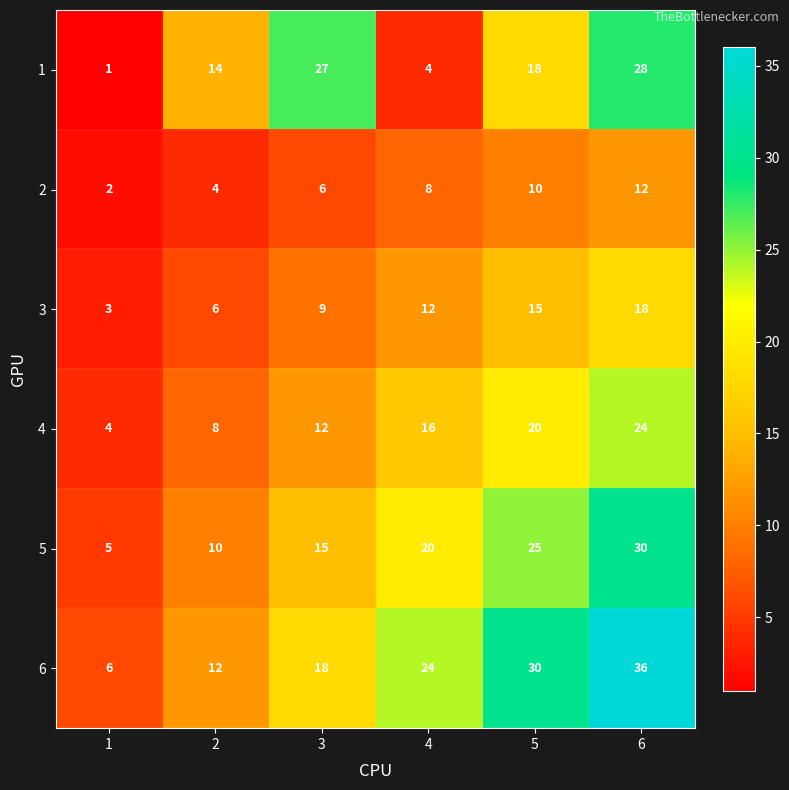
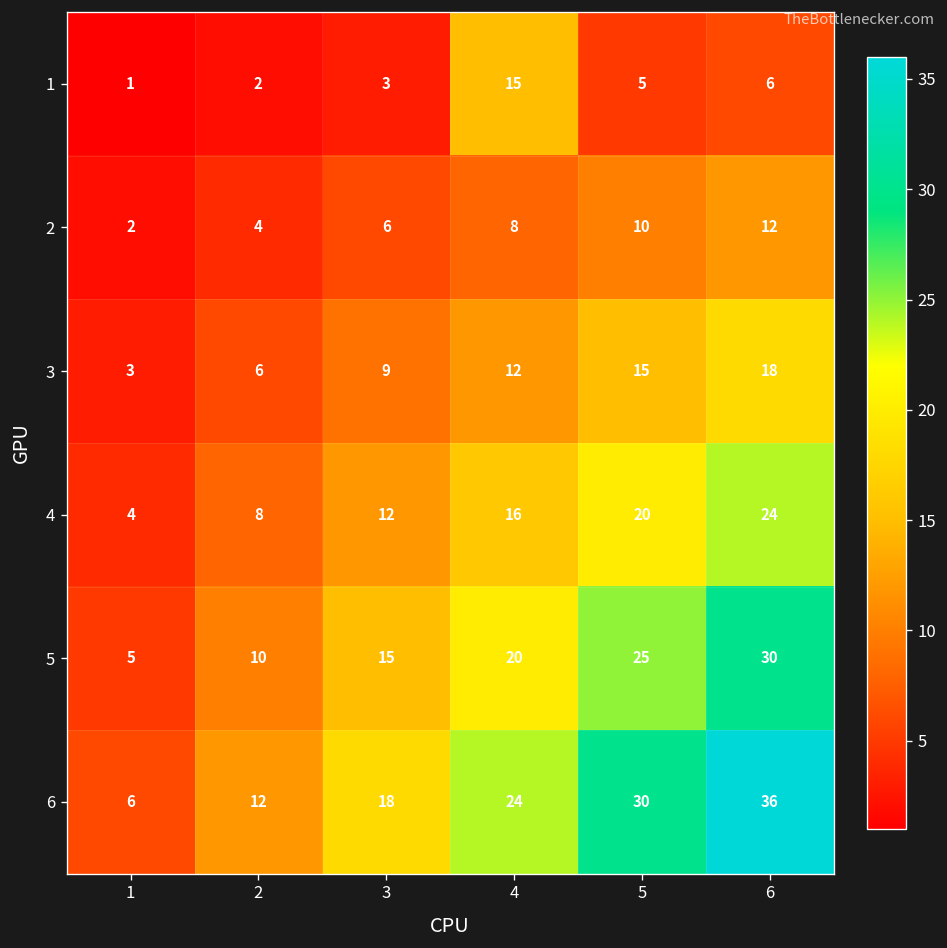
1, 2: 14 -> 2
1, 3: 27 -> 3
1, 4: 4 -> 15
1, 5: 18 -> 5
1, 6: 28 -> 6
